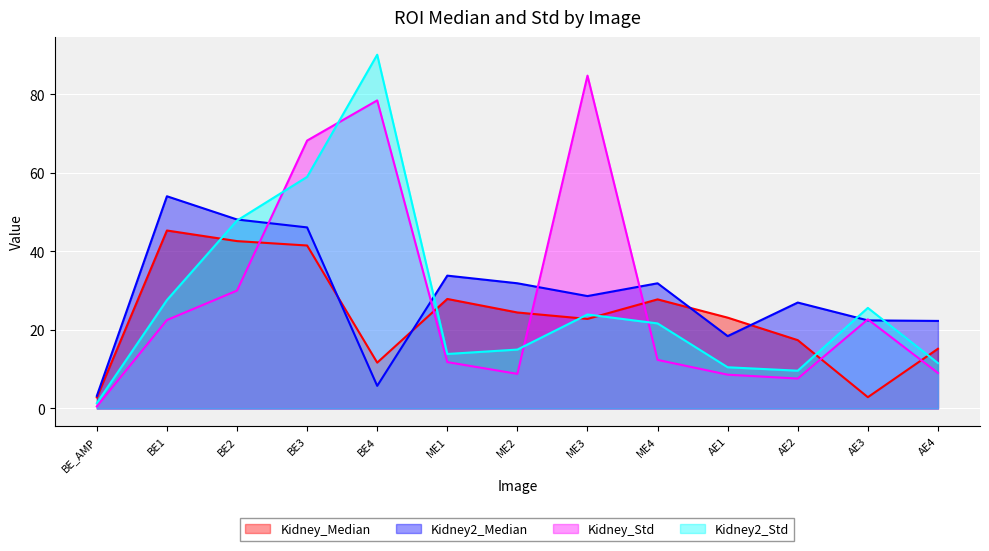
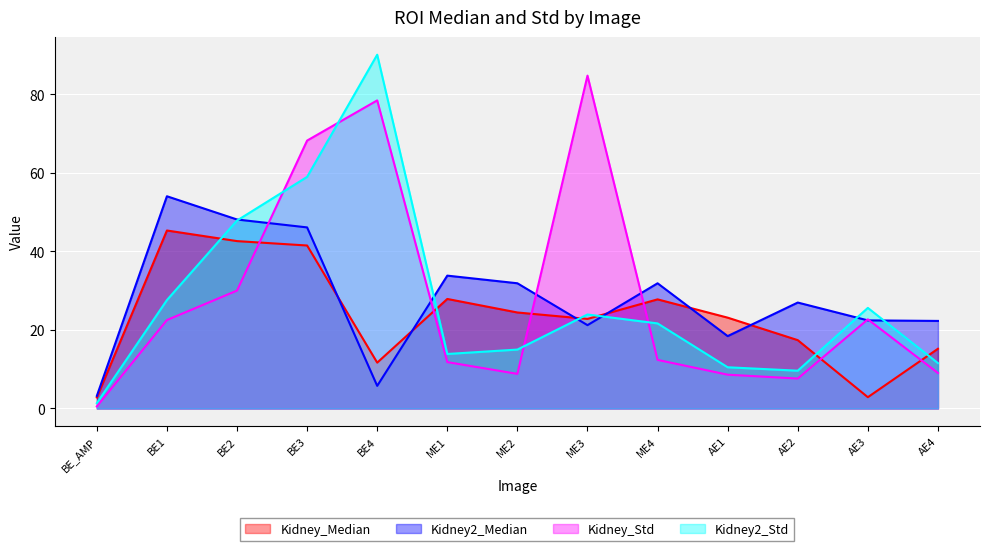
Kidney2_Median, ME3: 29 -> 21
